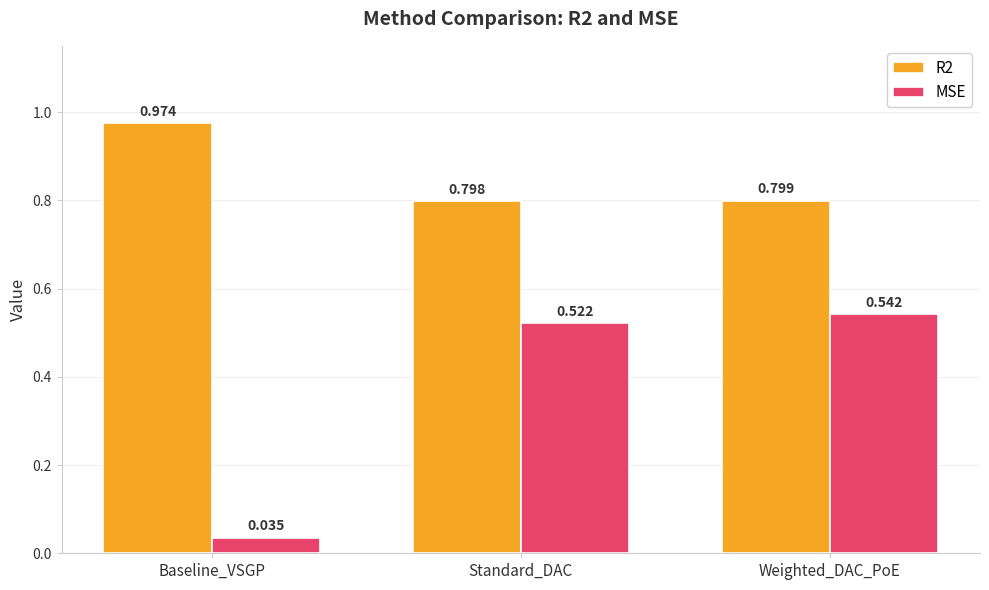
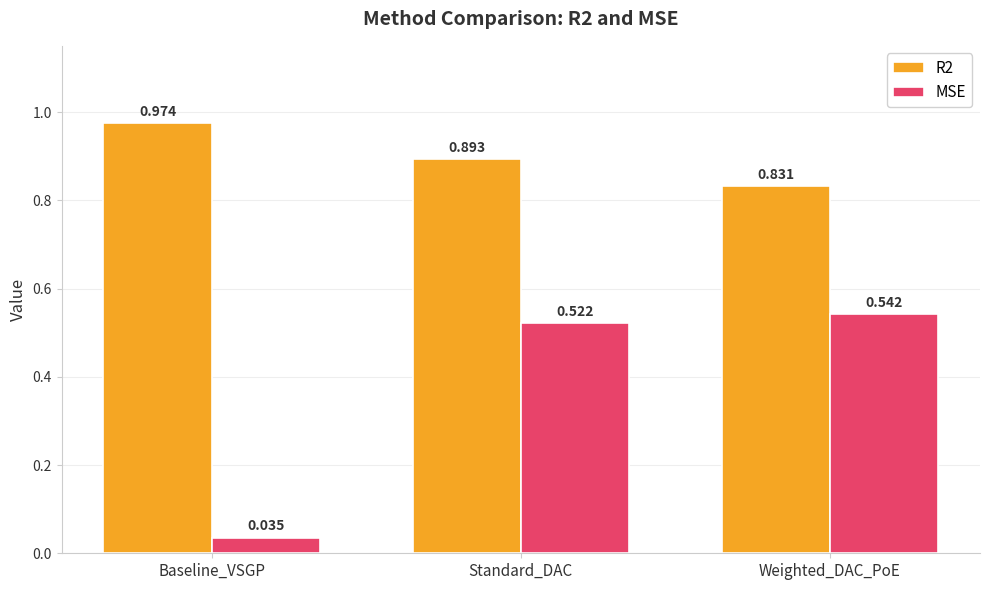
R2, Standard_DAC: 0.798 -> 0.893
R2, Weighted_DAC_PoE: 0.799 -> 0.831
